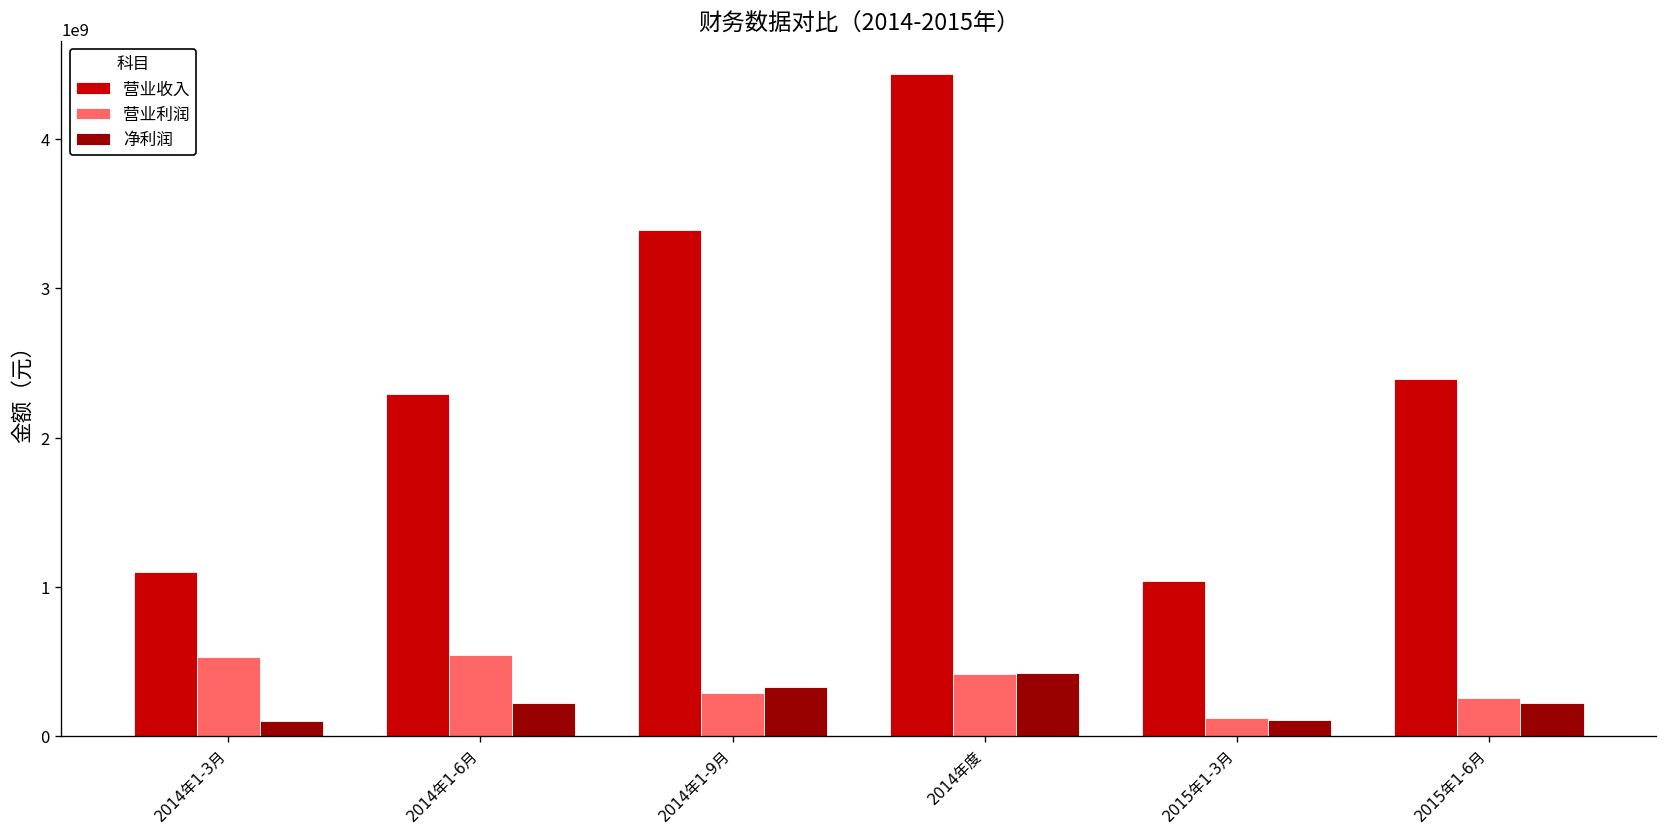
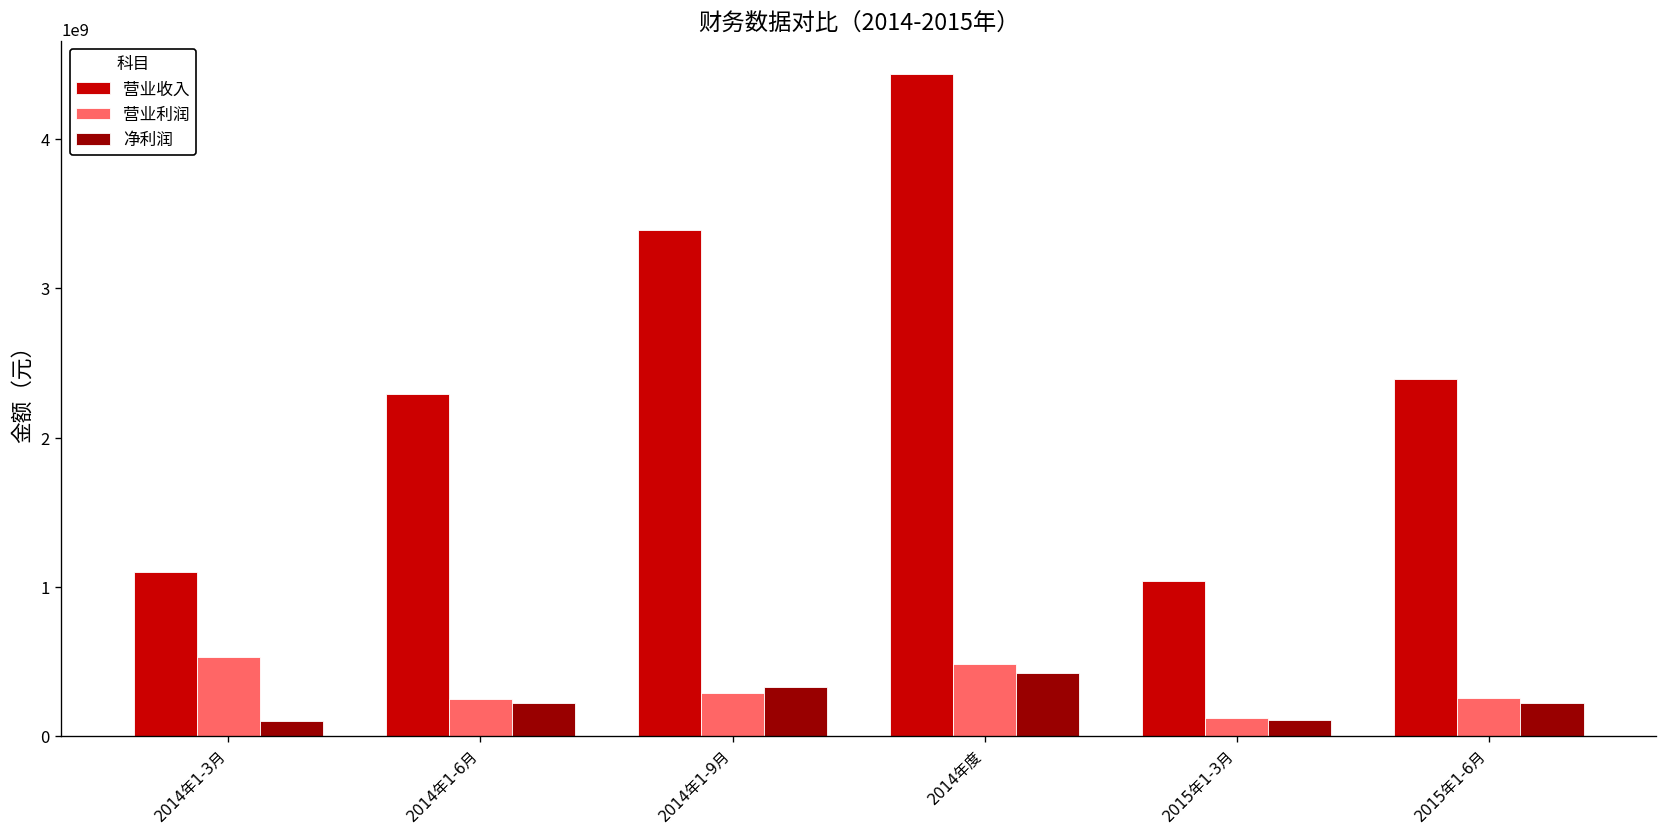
营业利润, 2014年1-6月: 550000000 -> 250000000
营业利润, 2014年度: 420000000 -> 480000000
